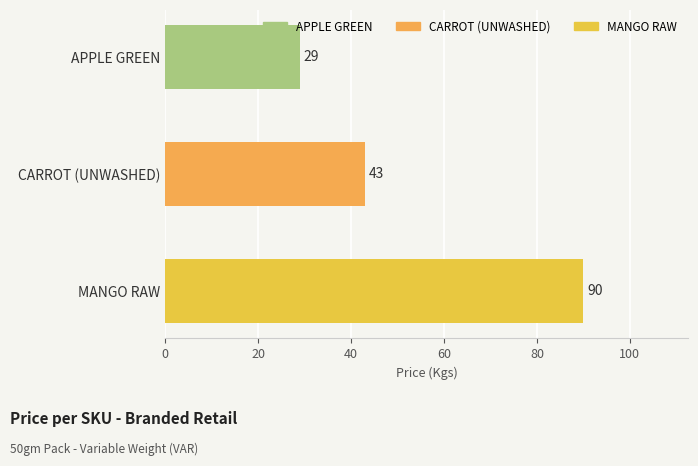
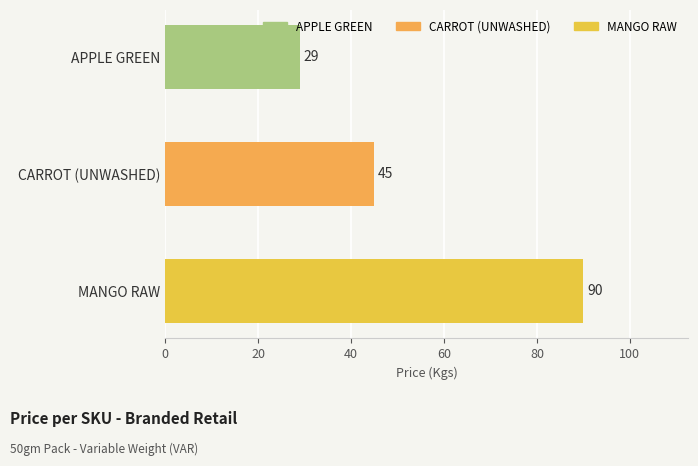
CARROT (UNWASHED): 43 -> 45
